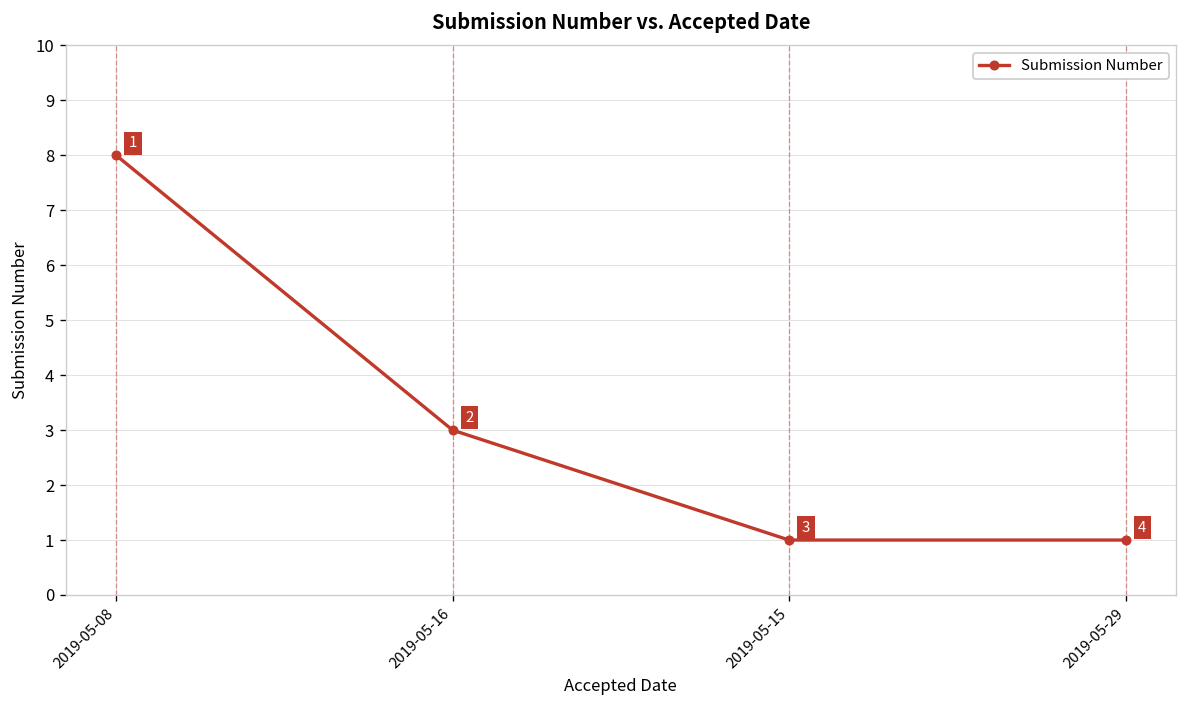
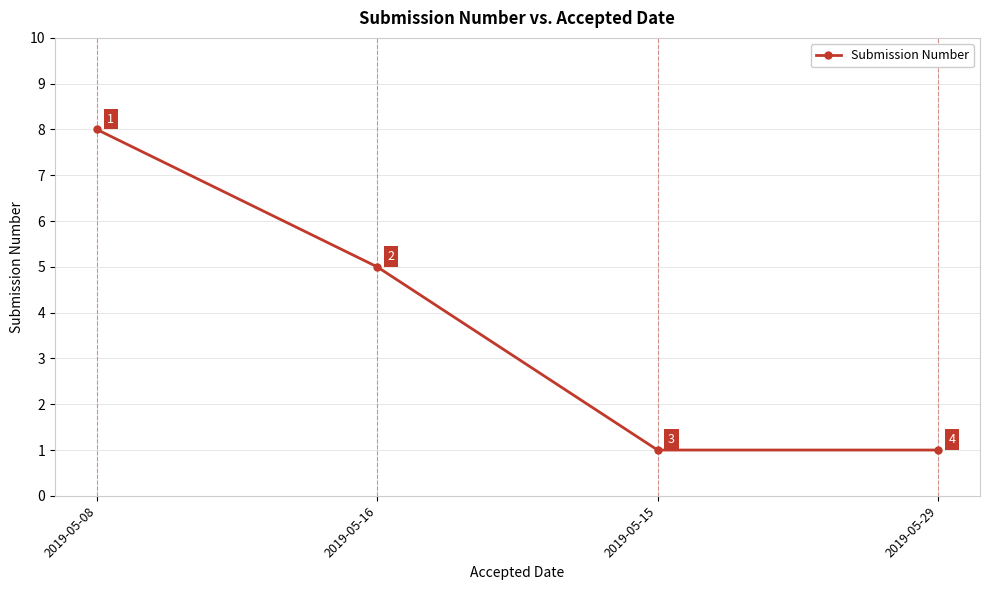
2019-05-16: 3 -> 5
